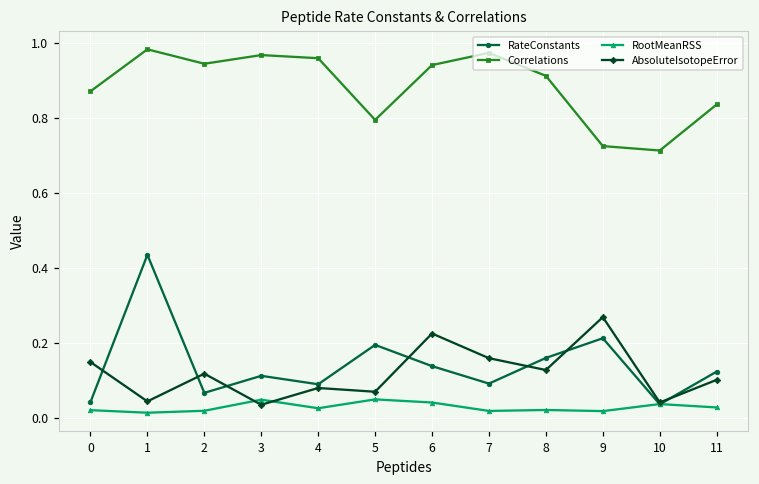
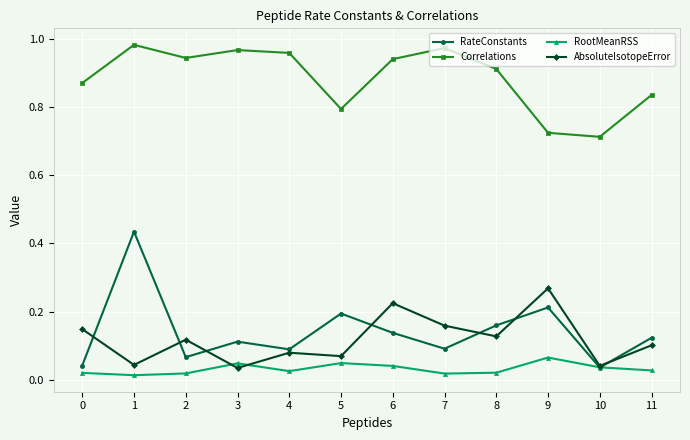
RootMeanRSS, 9: 0.02 -> 0.07
